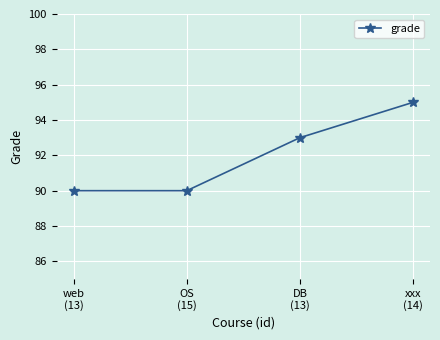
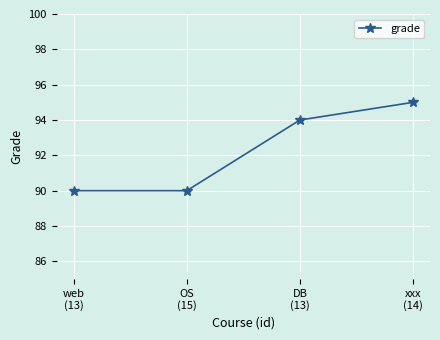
DB (13): 93 -> 94
